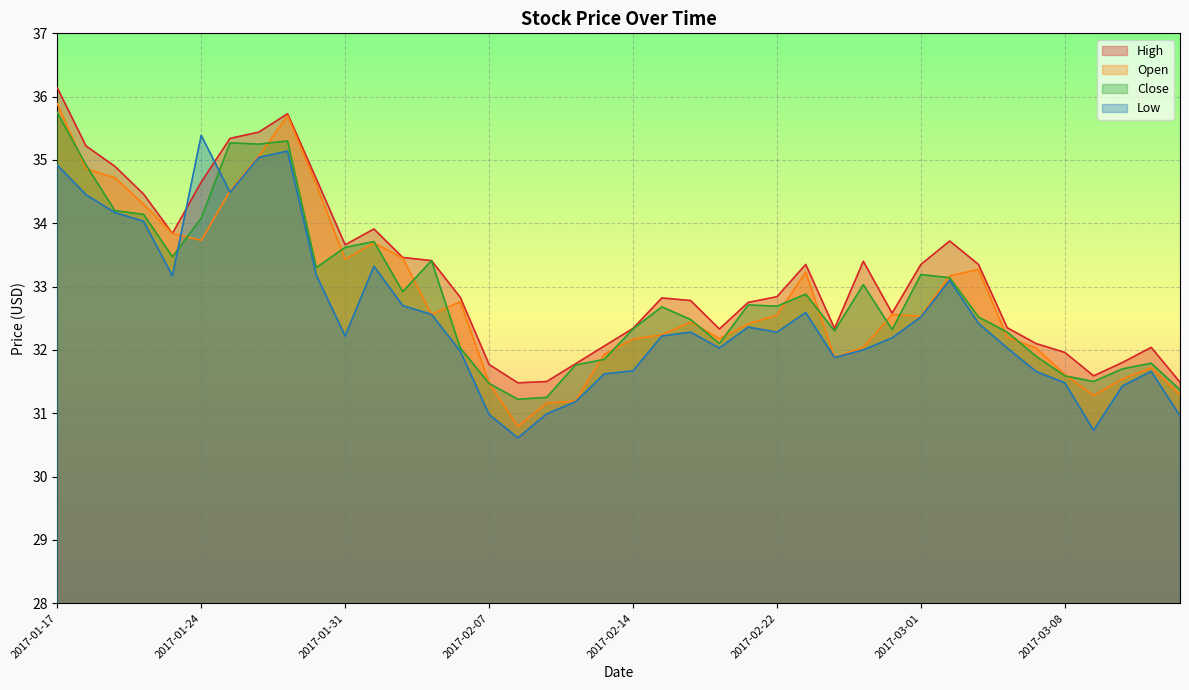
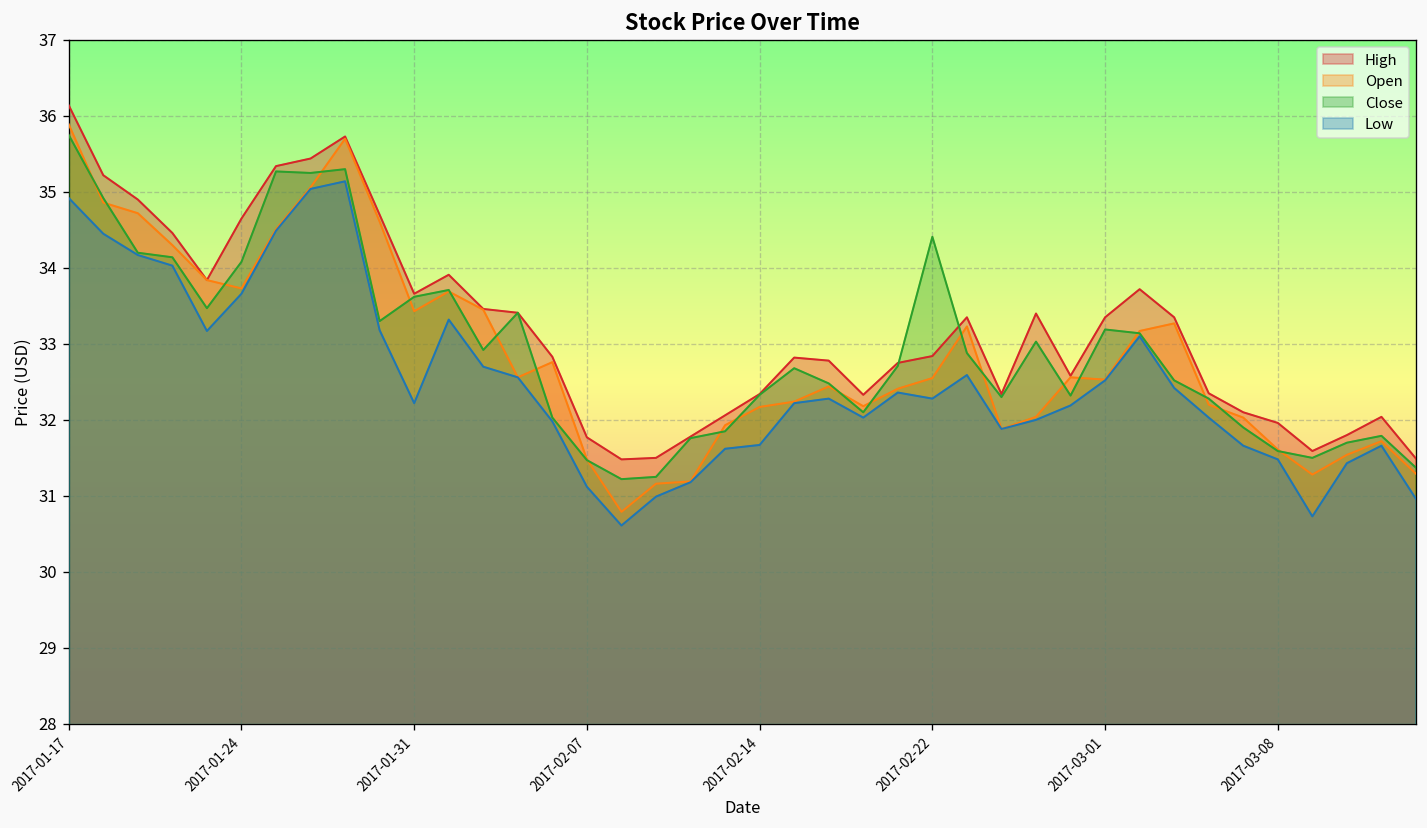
Low, 2017-01-24: 35.4 -> 33.7
Low, 2017-02-07: 31.0 -> 31.1
Close, 2017-02-22: 32.7 -> 34.4
